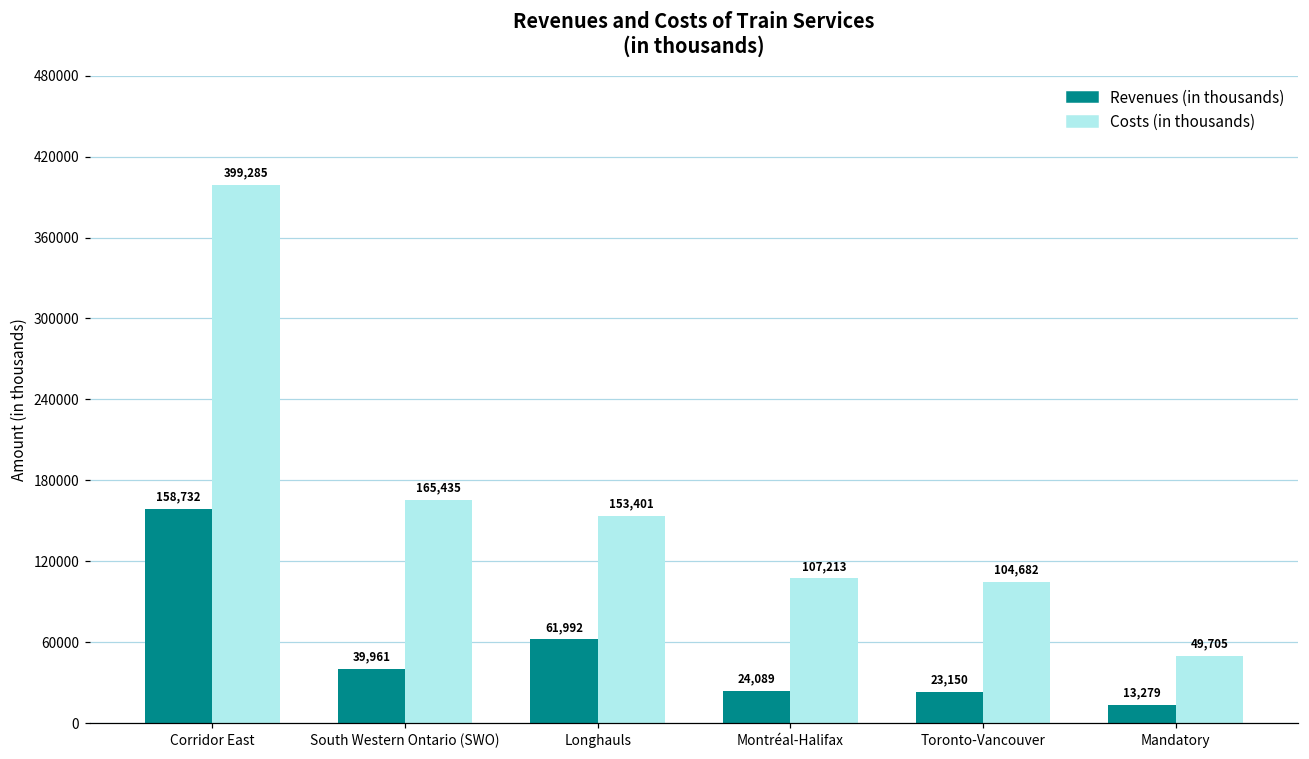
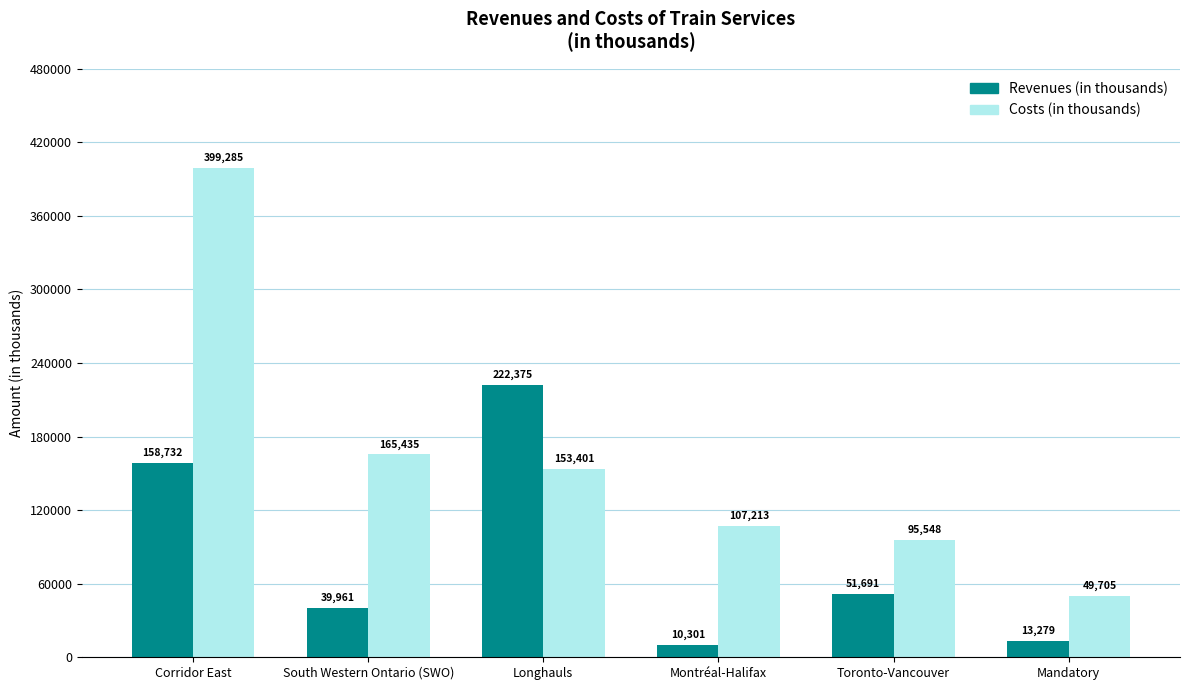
Revenues (in thousands), Longhauls: 61,992 -> 222,375
Revenues (in thousands), Montréal-Halifax: 24,089 -> 10,301
Revenues (in thousands), Toronto-Vancouver: 23,150 -> 51,691
Costs (in thousands), Toronto-Vancouver: 104,682 -> 95,548
